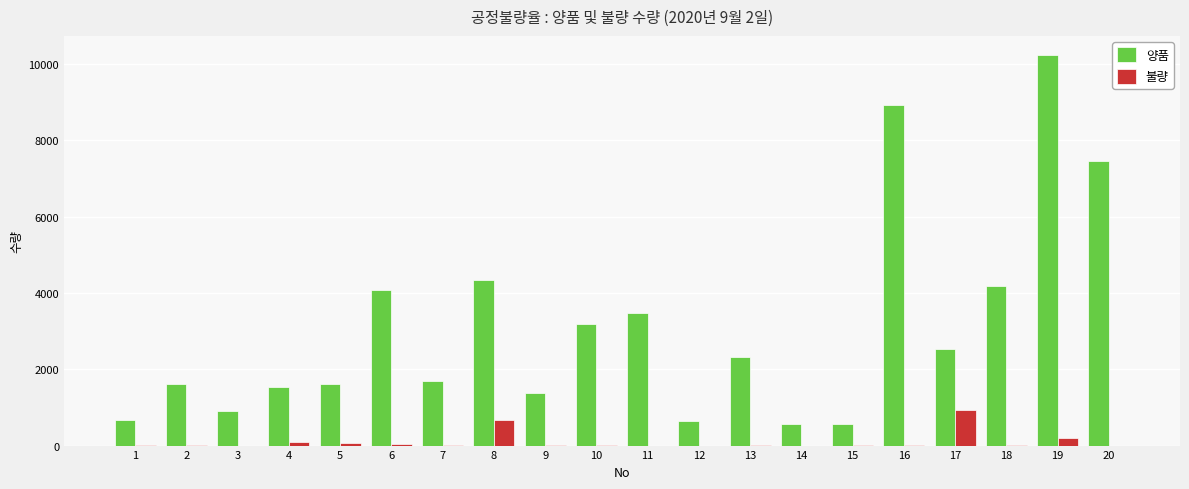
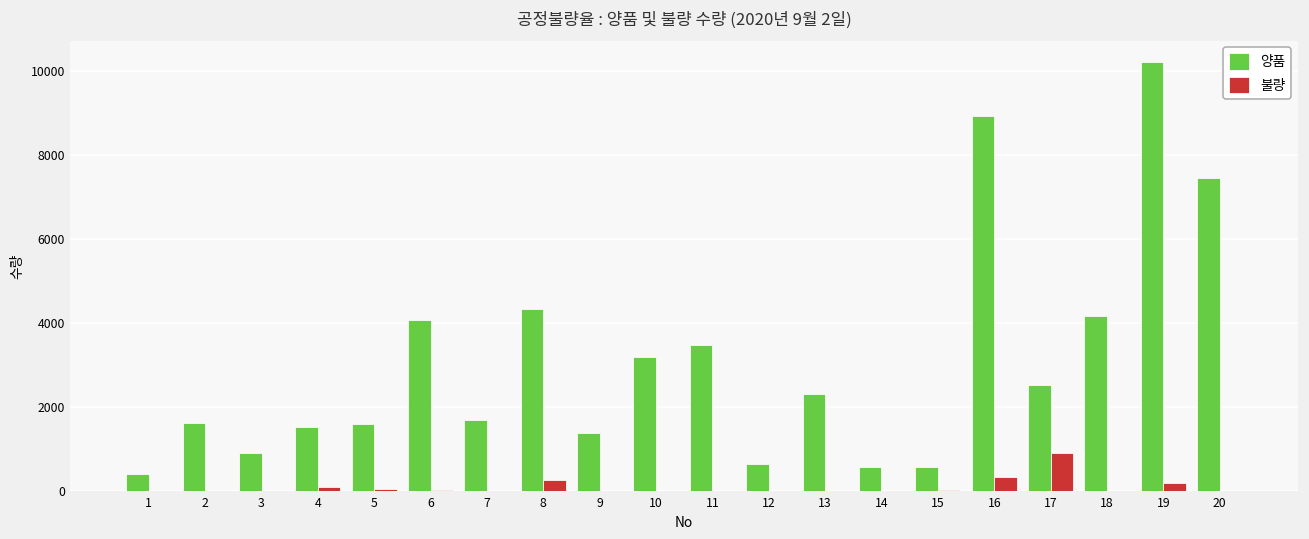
양품, 1: 700 -> 400
불량, 8: 700 -> 300
불량, 16: 0 -> 300
